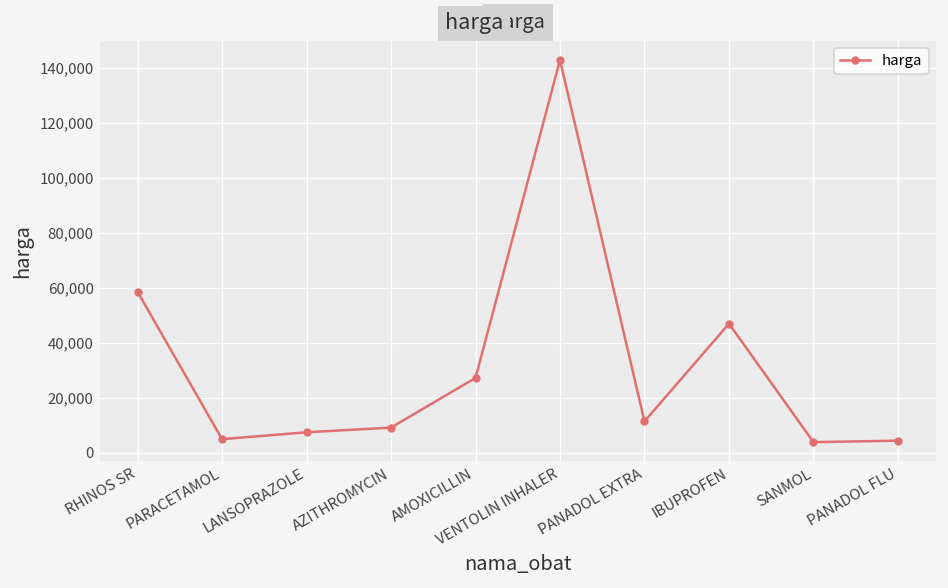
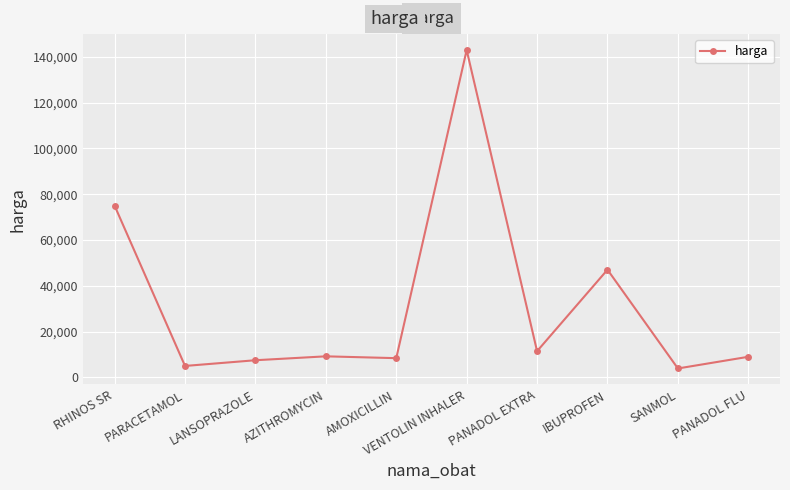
RHINOS SR: 59,000 -> 75,000
AMOXICILLIN: 27,000 -> 8,000
PANADOL FLU: 4,000 -> 9,000
